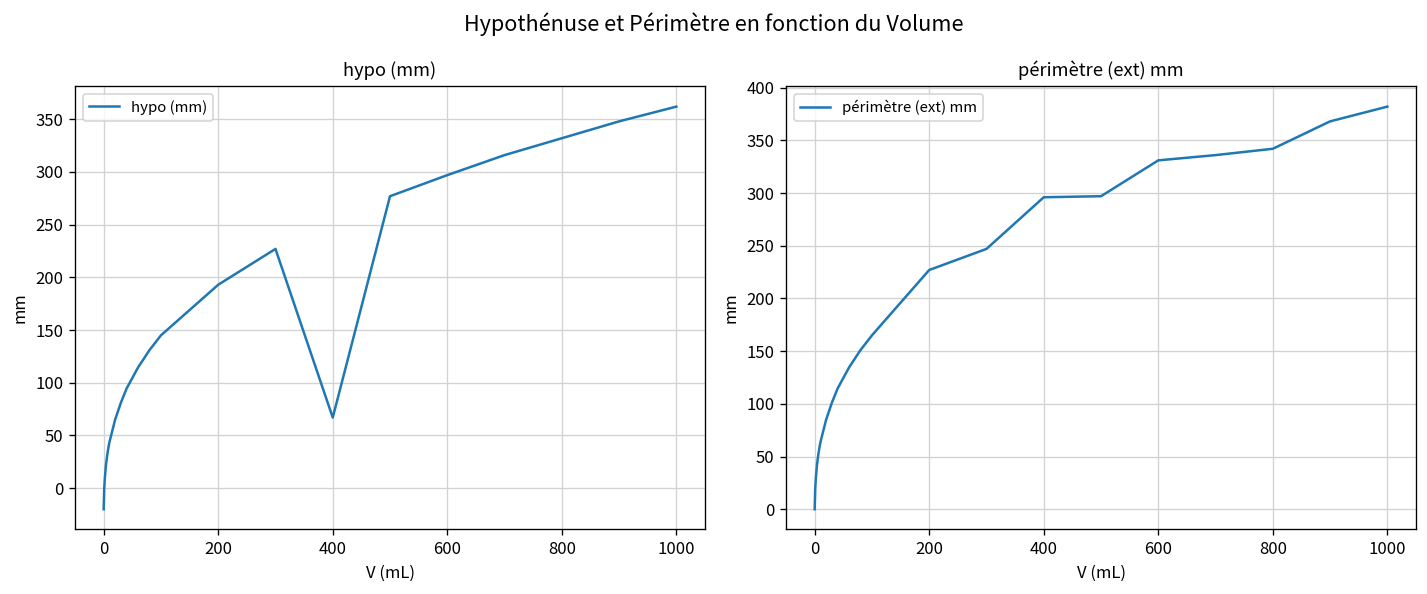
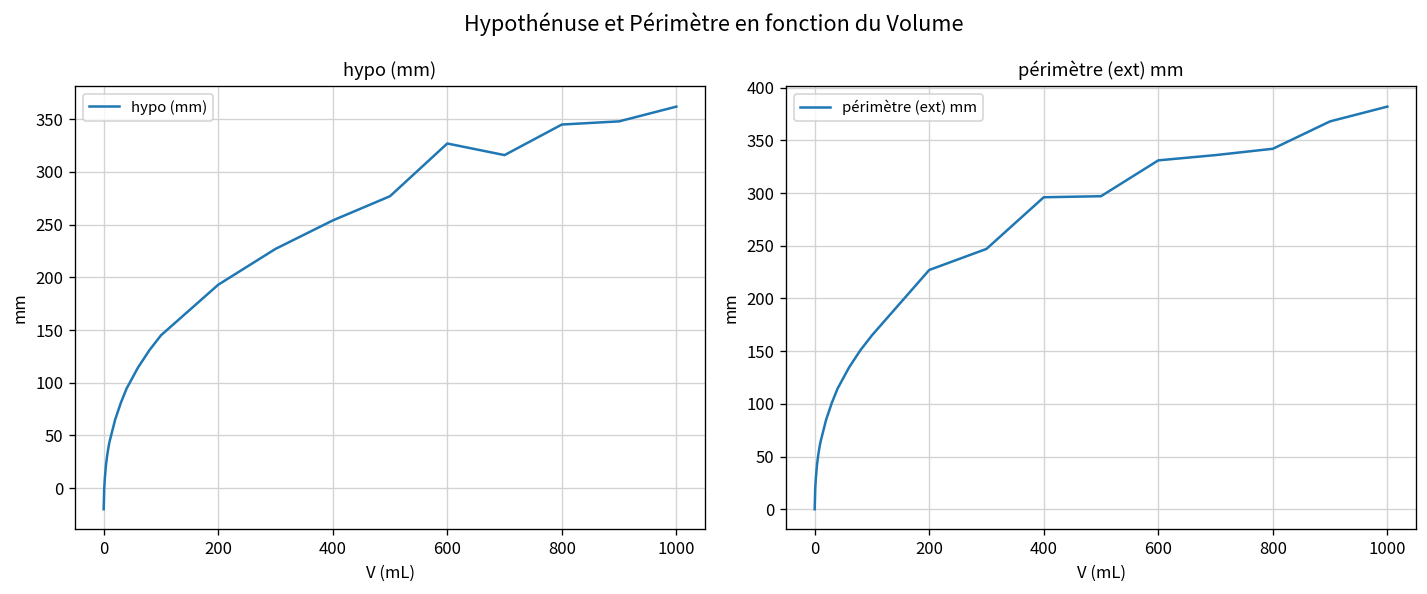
hypo (mm), 400: 70 -> 250
hypo (mm), 600: 300 -> 330
hypo (mm), 800: 330 -> 350
